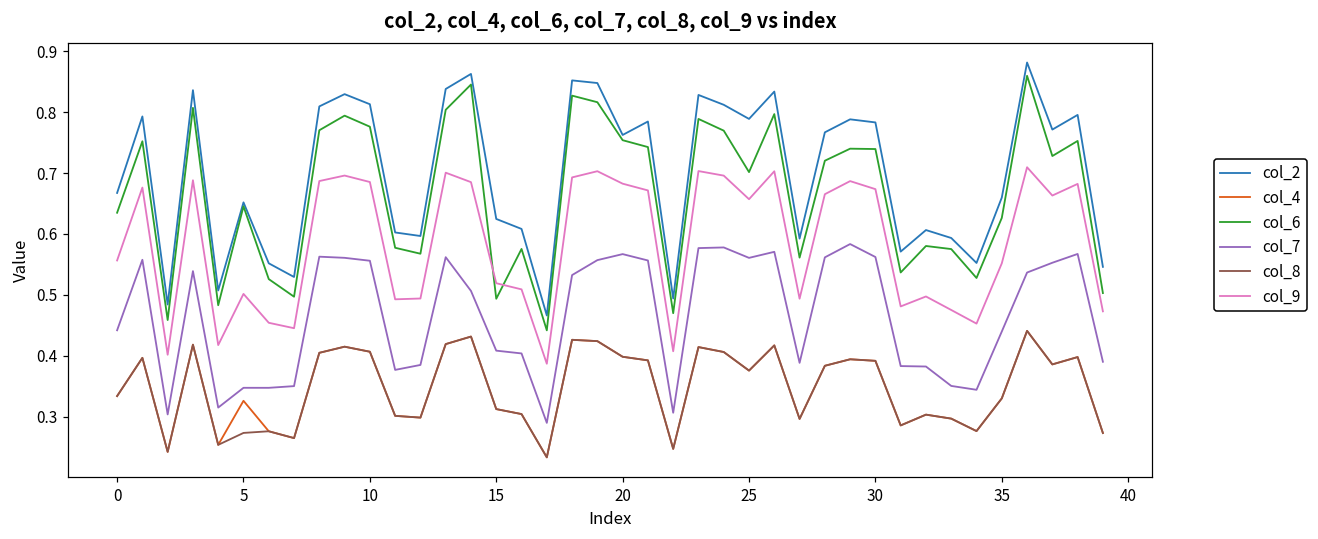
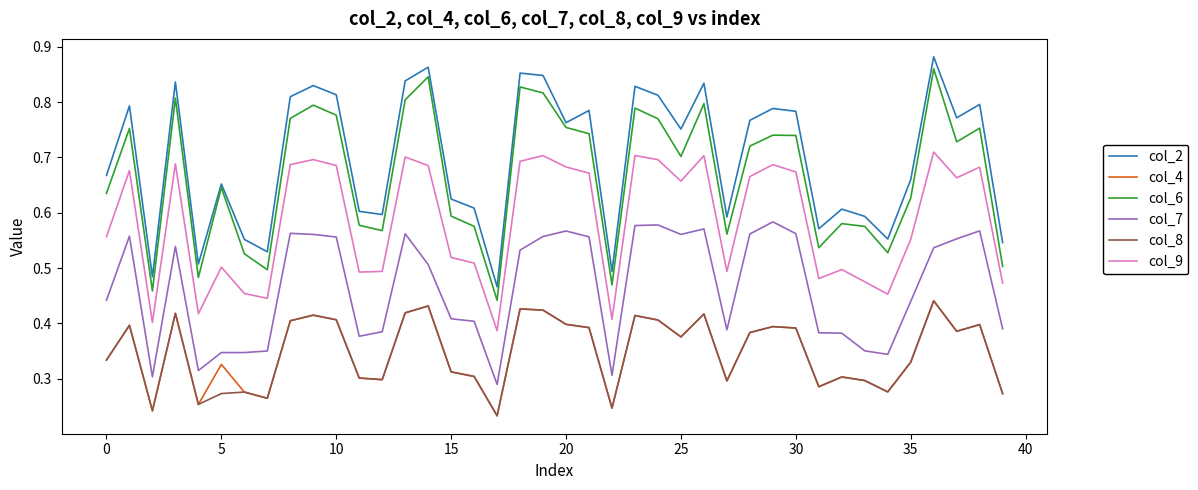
col_6, 15: 0.49 -> 0.59
col_2, 25: 0.79 -> 0.75
